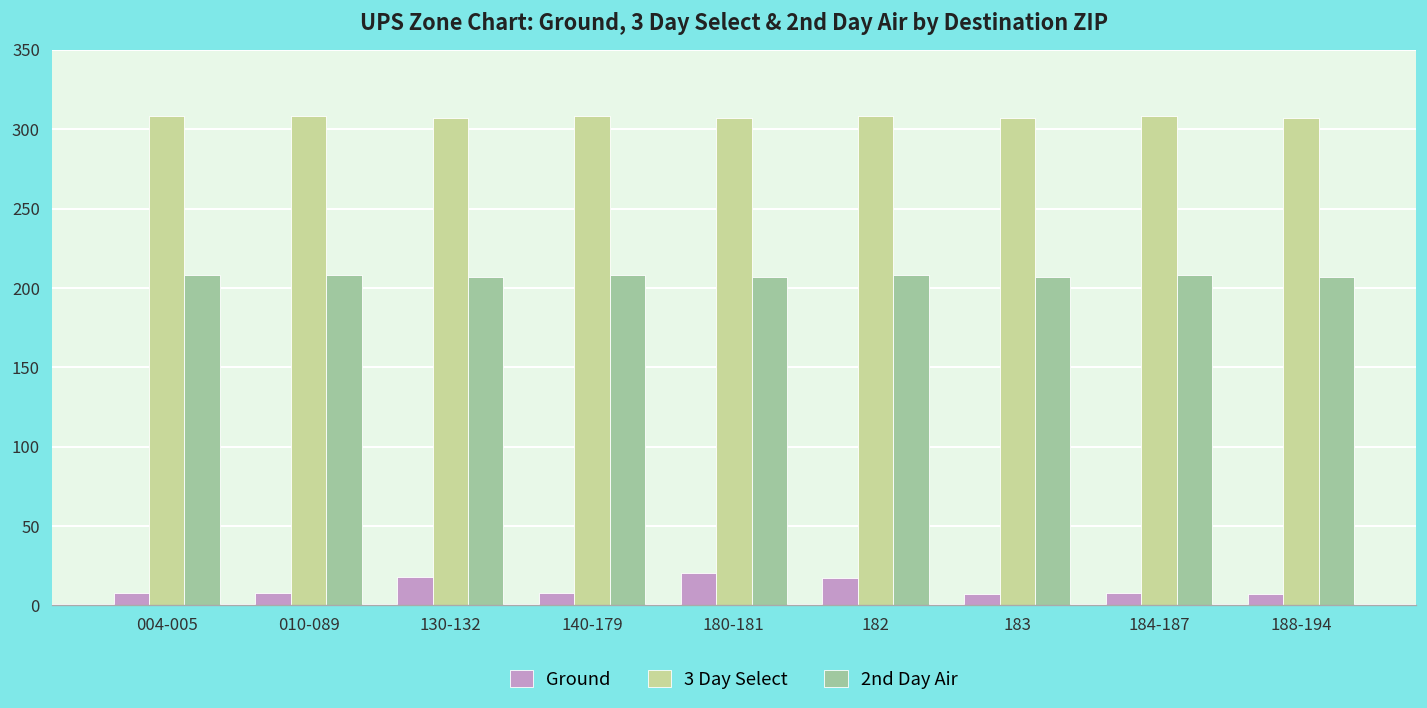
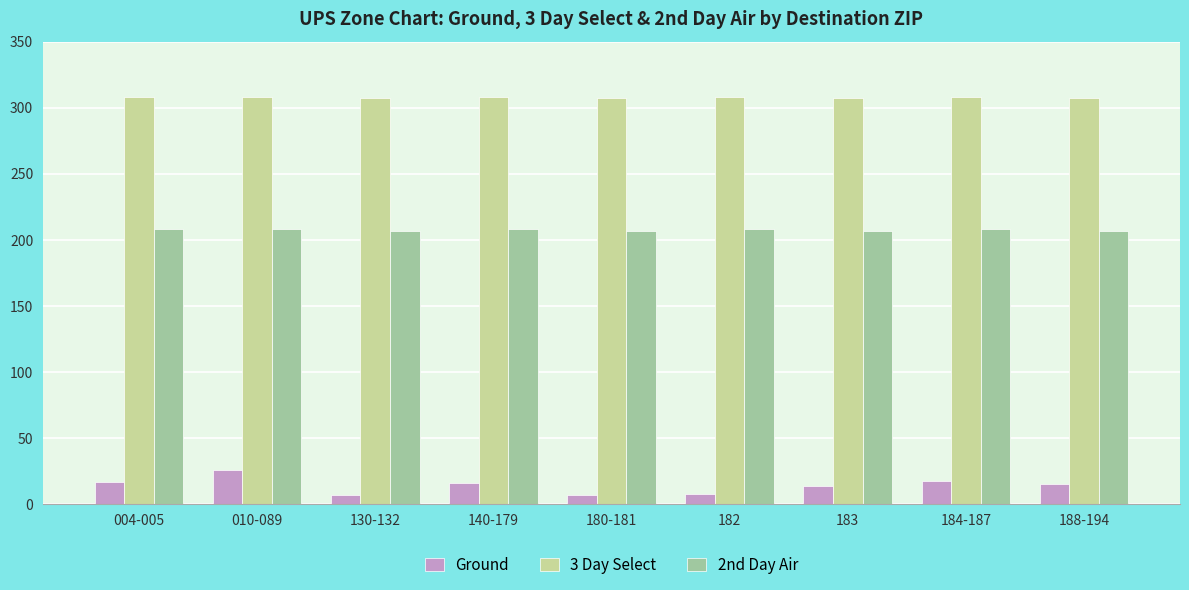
Ground, 004-005: 8 -> 17
Ground, 010-089: 8 -> 26
Ground, 130-132: 18 -> 7
Ground, 140-179: 8 -> 16
Ground, 180-181: 20 -> 7
Ground, 182: 17 -> 8
Ground, 183: 7 -> 14
Ground, 184-187: 8 -> 18
Ground, 188-194: 7 -> 15
